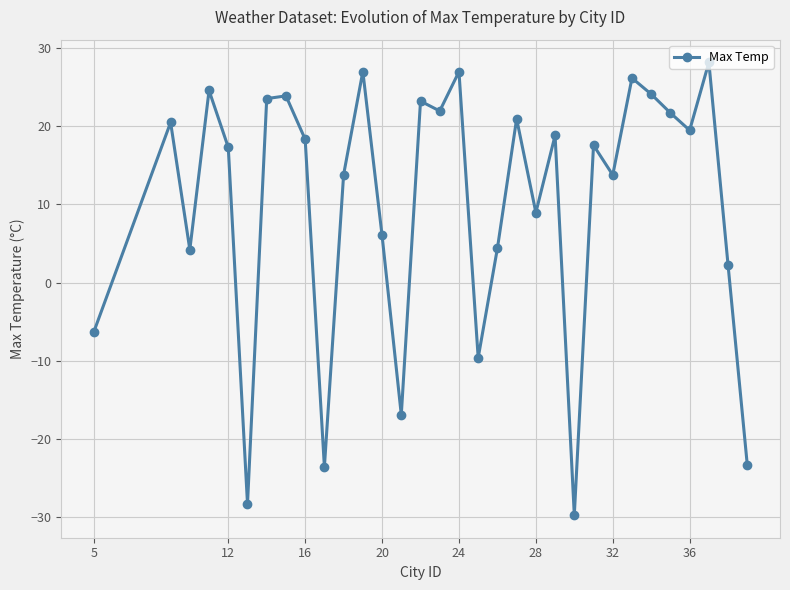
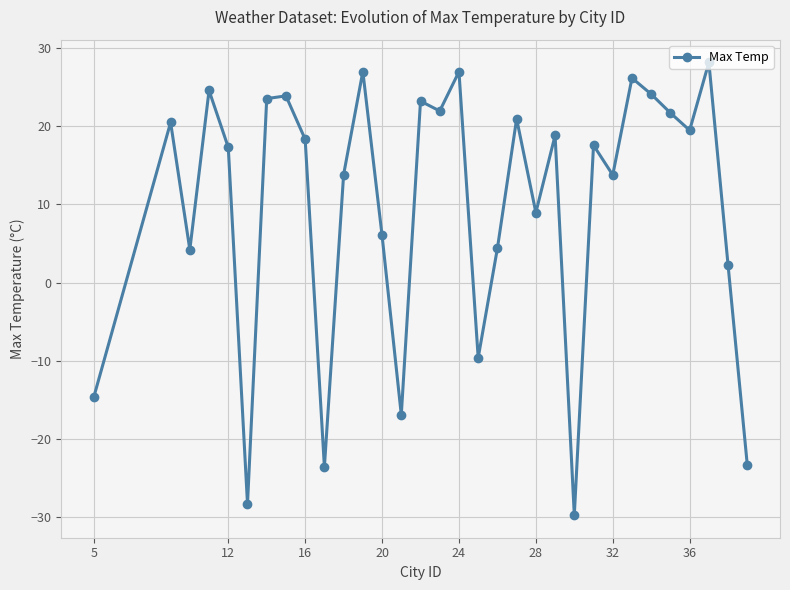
5: -6 -> -15
